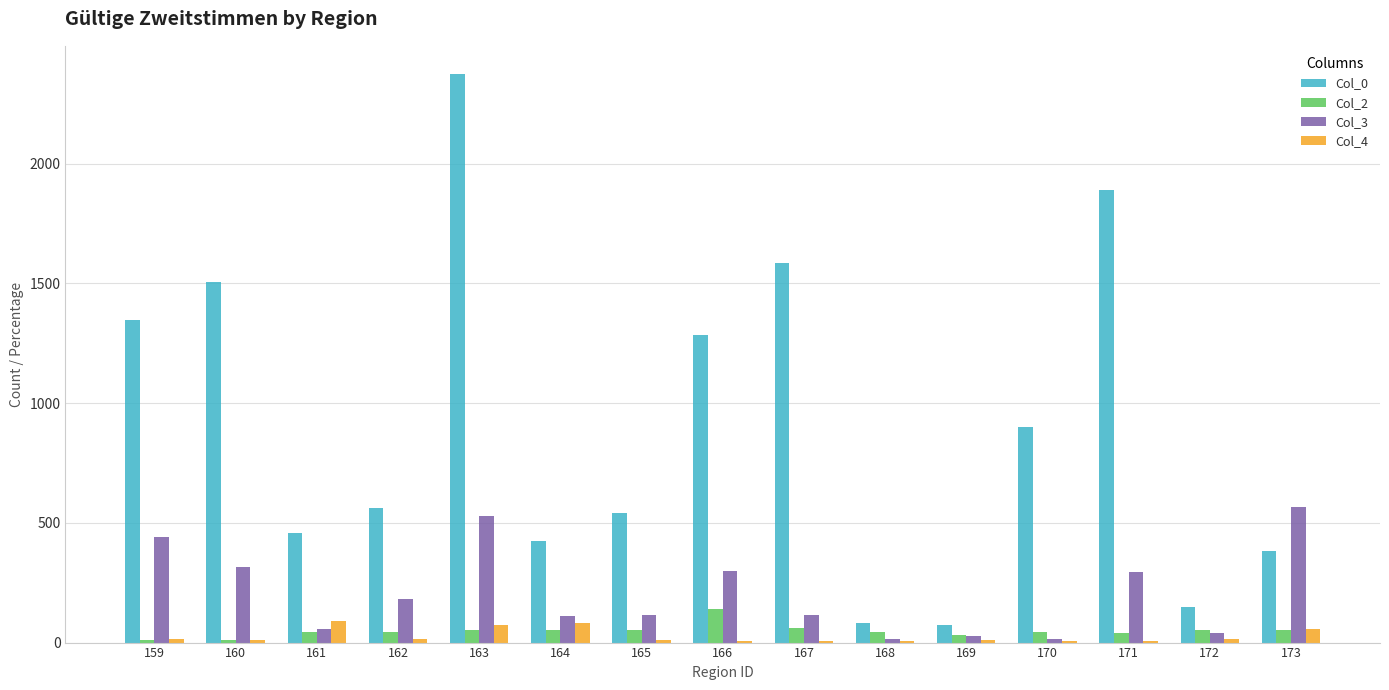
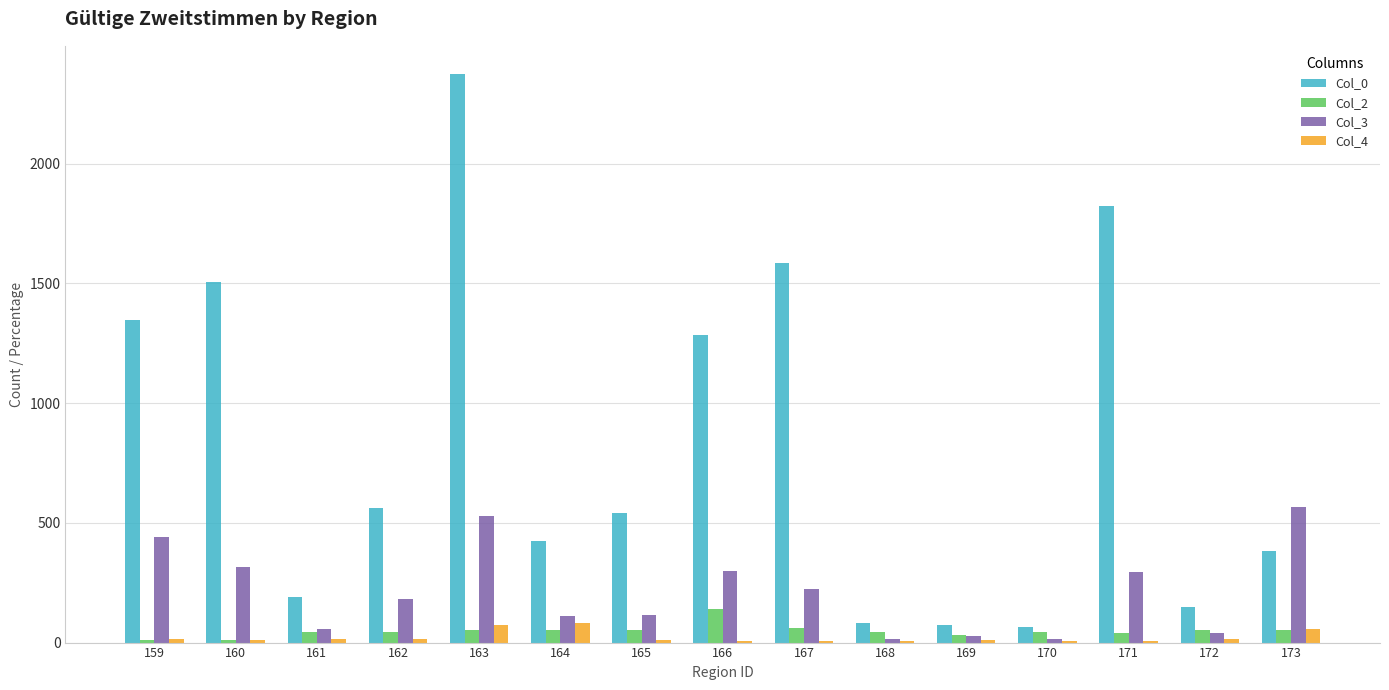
Col_0, 161: 460 -> 190
Col_4, 161: 90 -> 10
Col_3, 167: 120 -> 220
Col_0, 170: 900 -> 70
Col_0, 171: 1890 -> 1820
